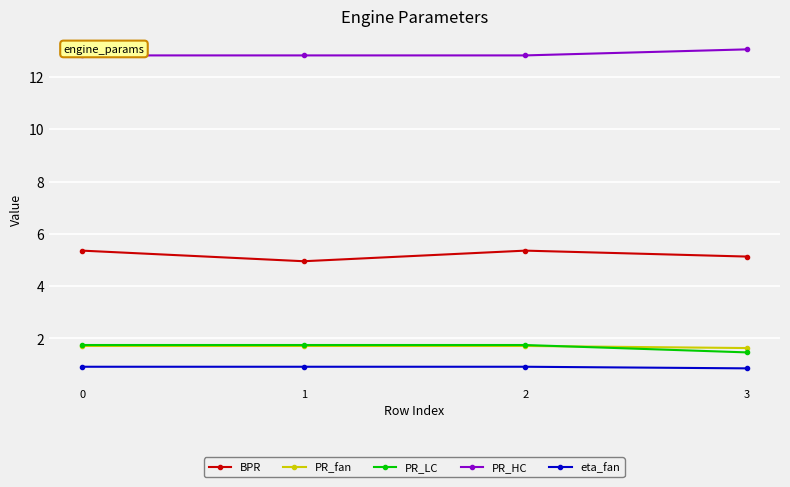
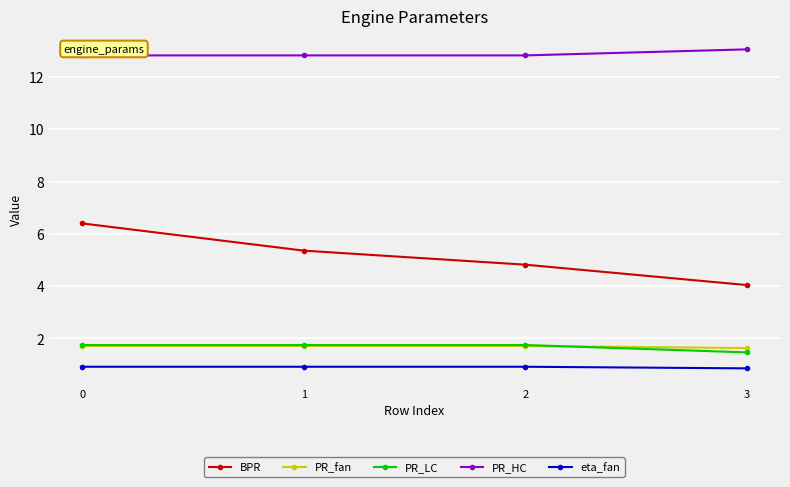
BPR, 0: 5.4 -> 6.4
BPR, 1: 5.0 -> 5.4
BPR, 2: 5.4 -> 4.8
BPR, 3: 5.1 -> 4.0
